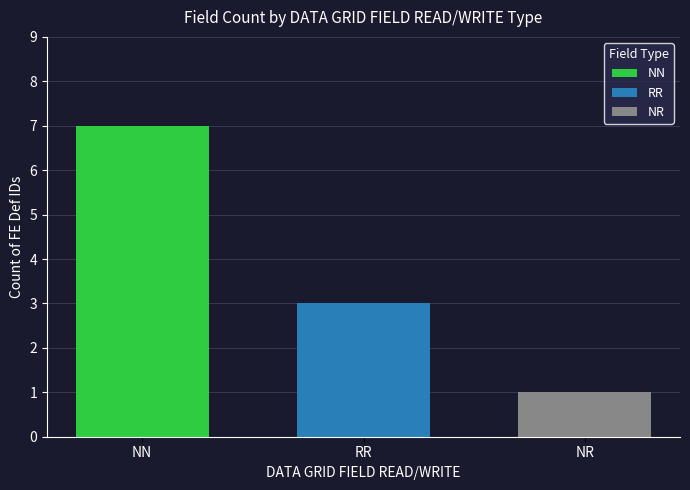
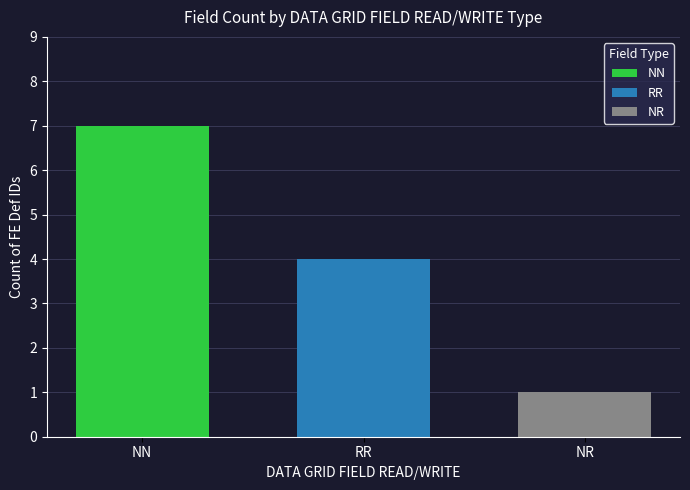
RR: 3 -> 4
